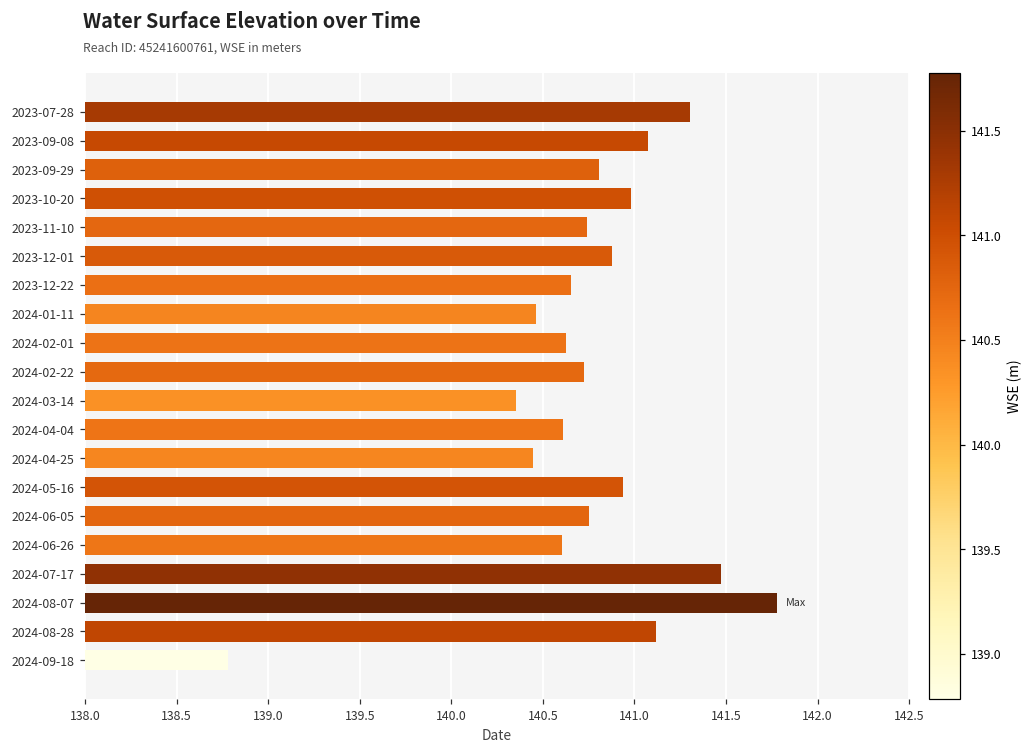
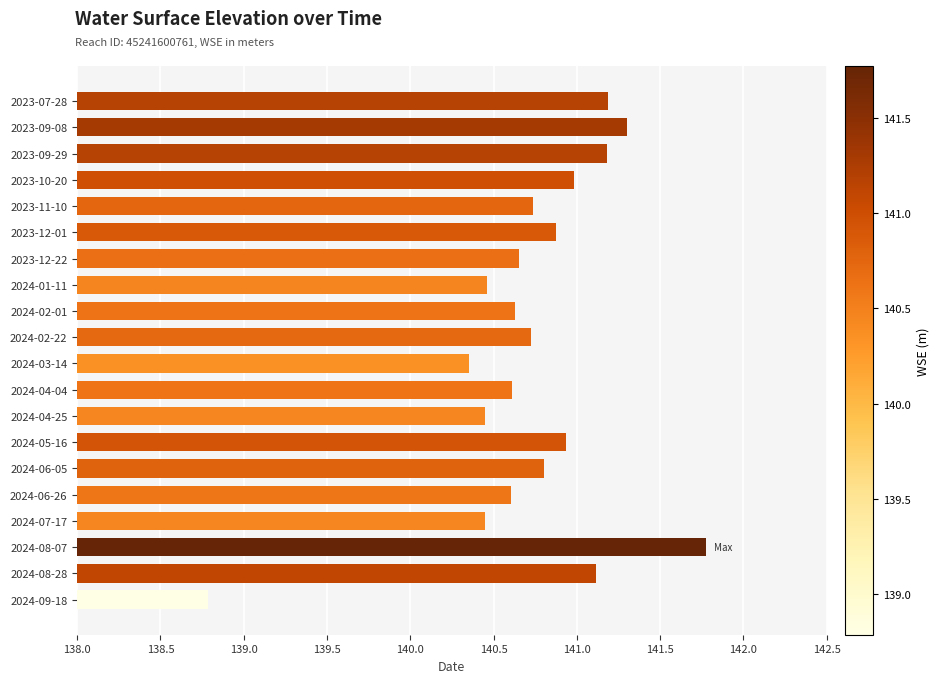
2023-07-28: 141.30 -> 141.19
2023-09-08: 141.07 -> 141.30
2023-09-29: 140.81 -> 141.18
2024-06-05: 140.75 -> 140.80
2024-07-17: 141.47 -> 140.45
